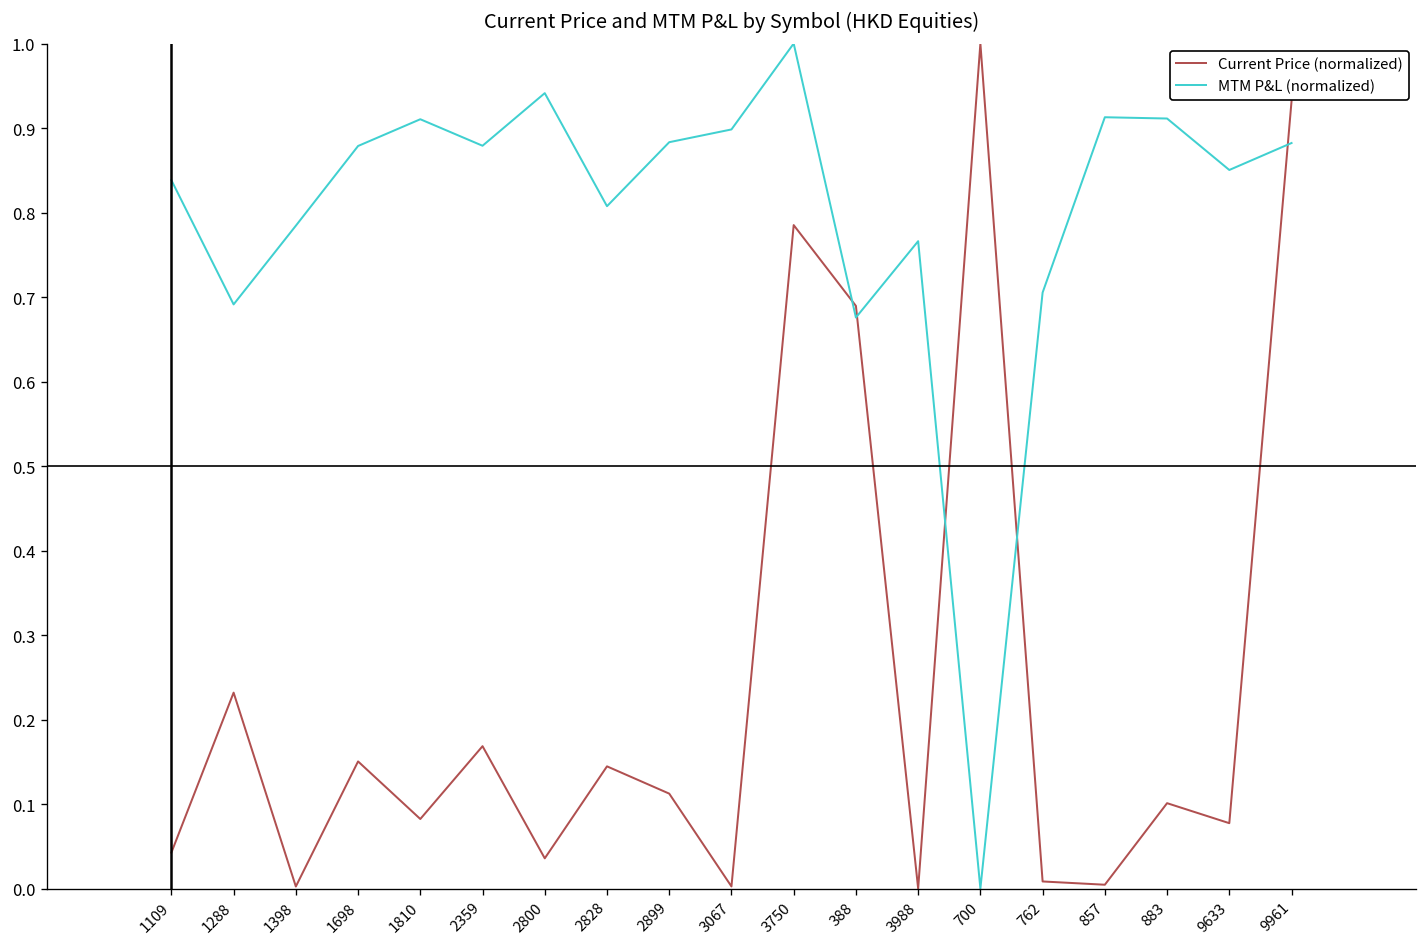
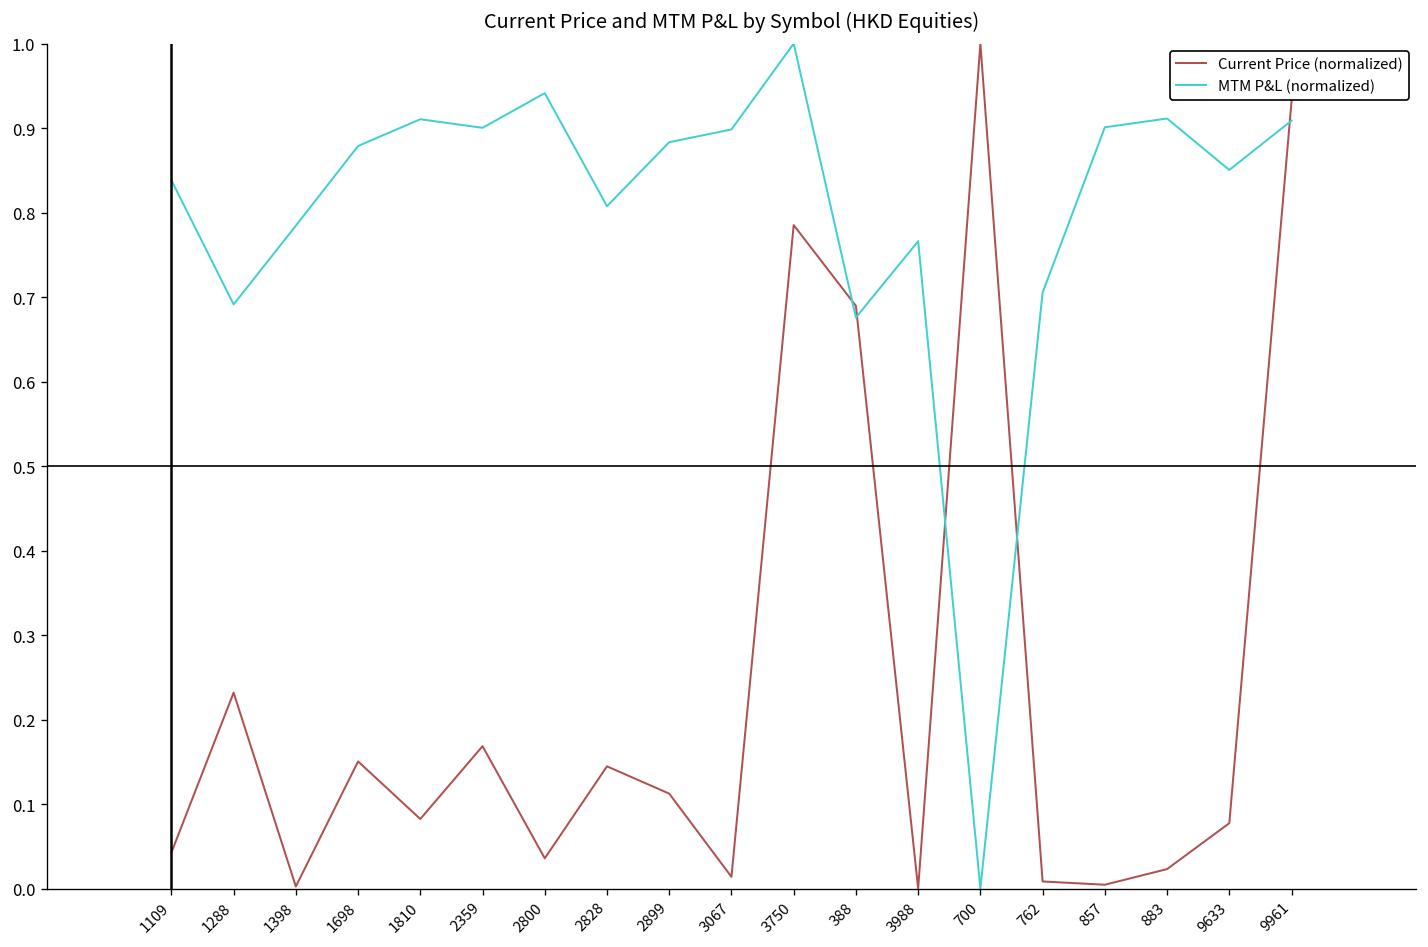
MTM P&L (normalized), 2359: 0.88 -> 0.90
Current Price (normalized), 3067: 0.00 -> 0.01
MTM P&L (normalized), 857: 0.91 -> 0.90
Current Price (normalized), 883: 0.10 -> 0.02
MTM P&L (normalized), 9961: 0.88 -> 0.91
